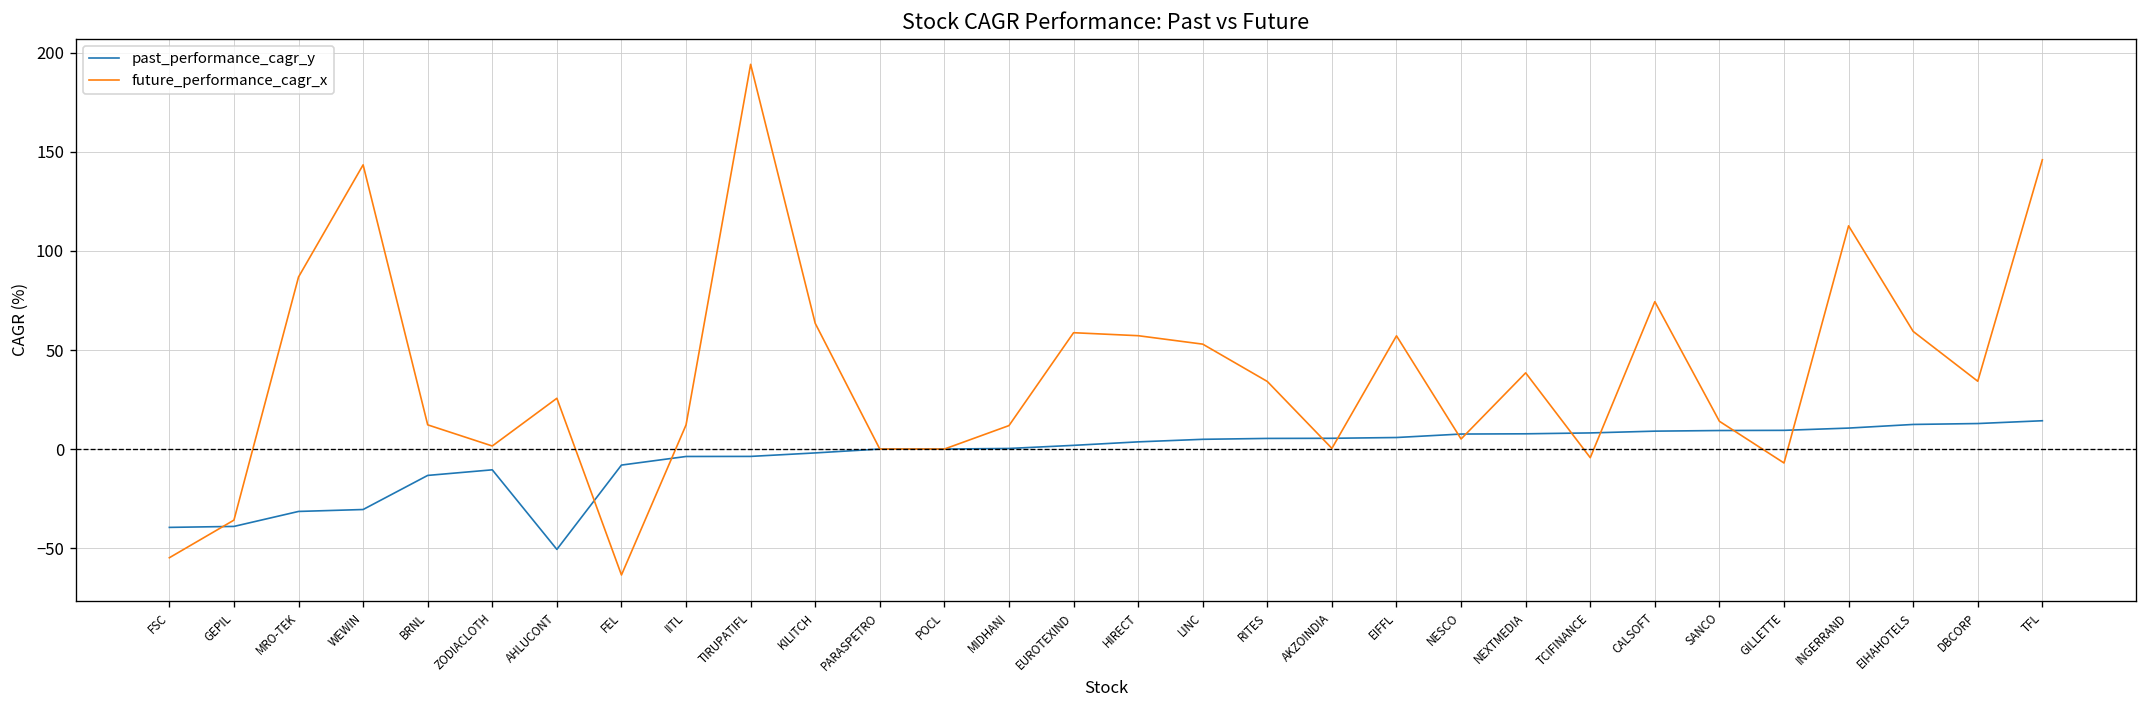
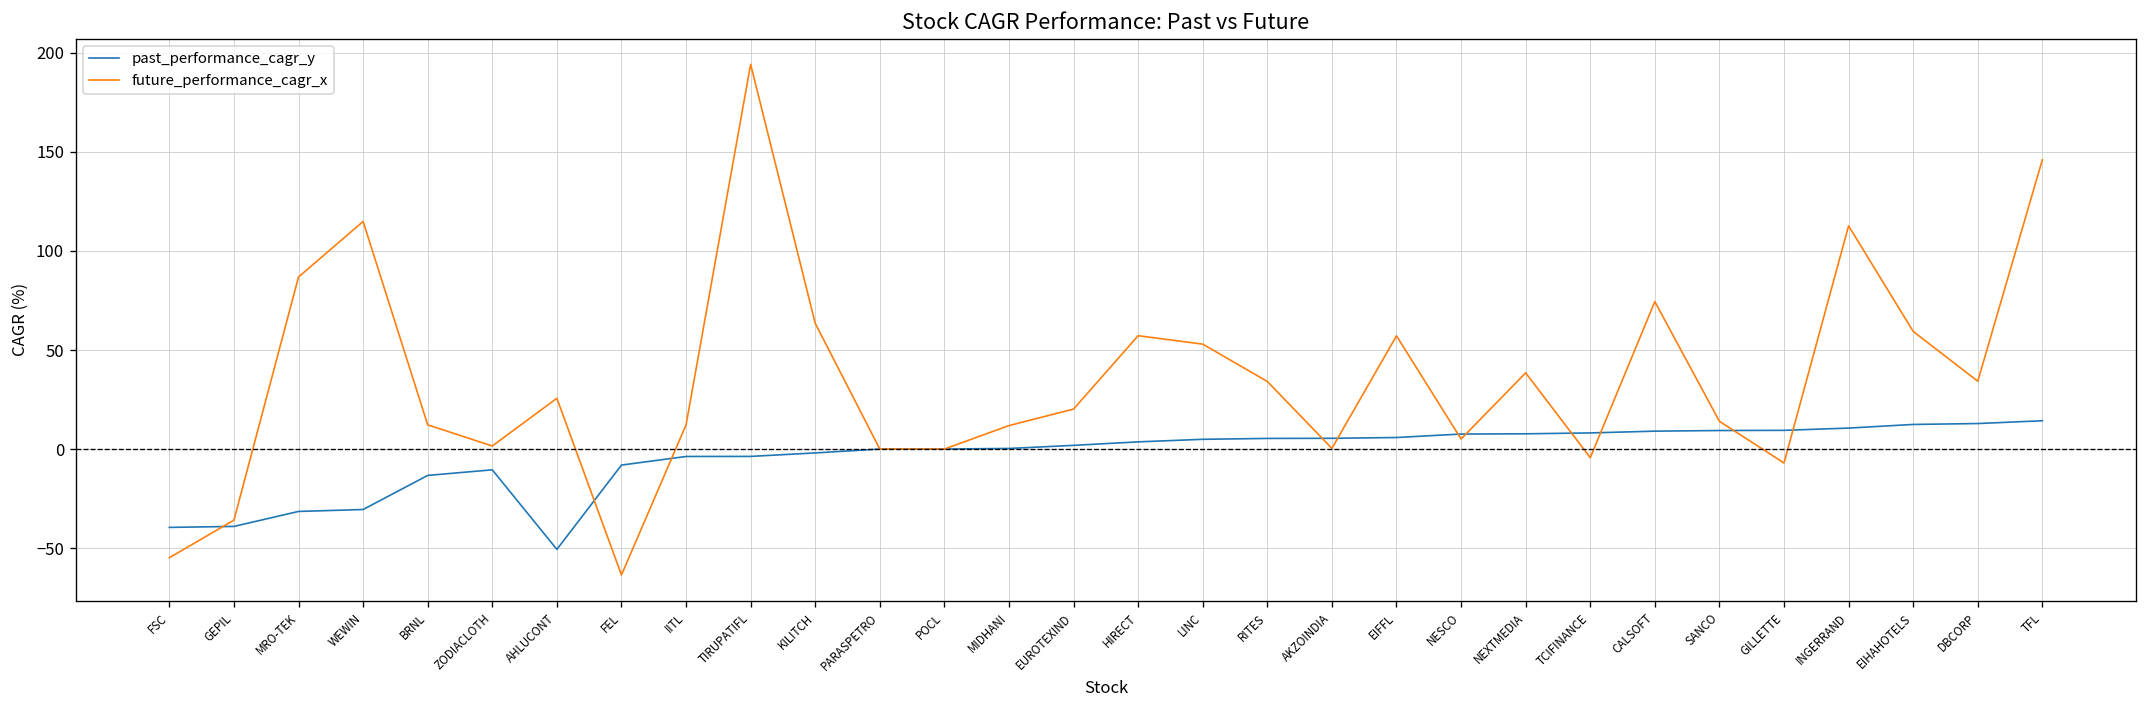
future_performance_cagr_x, WEWIN: 143 -> 115
future_performance_cagr_x, EUROTEXIND: 59 -> 20
